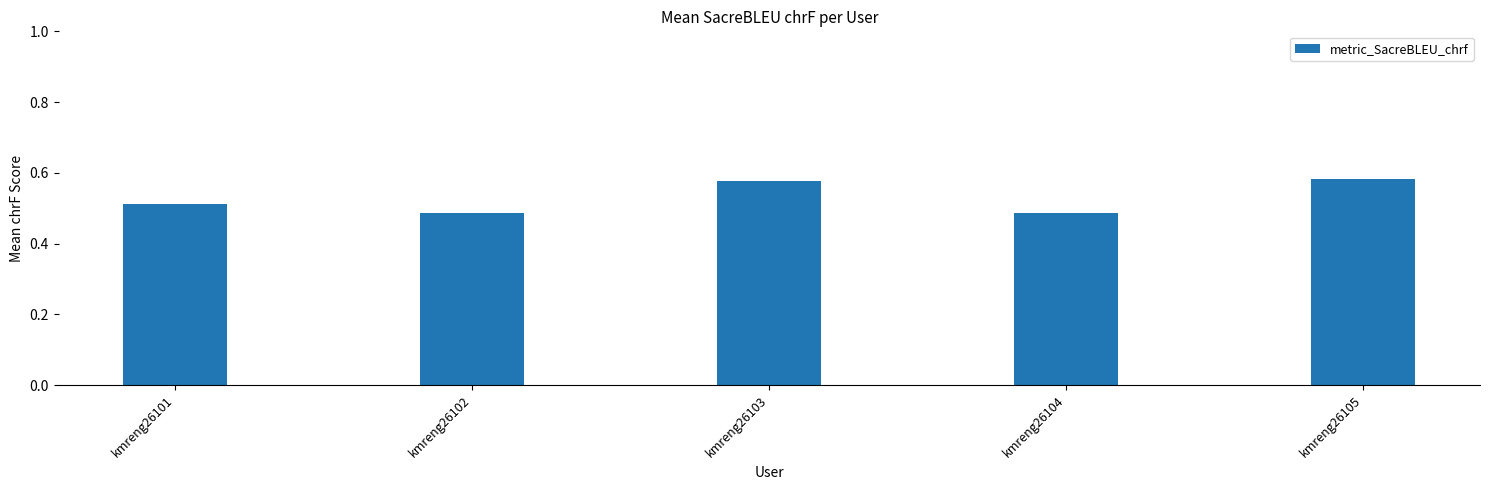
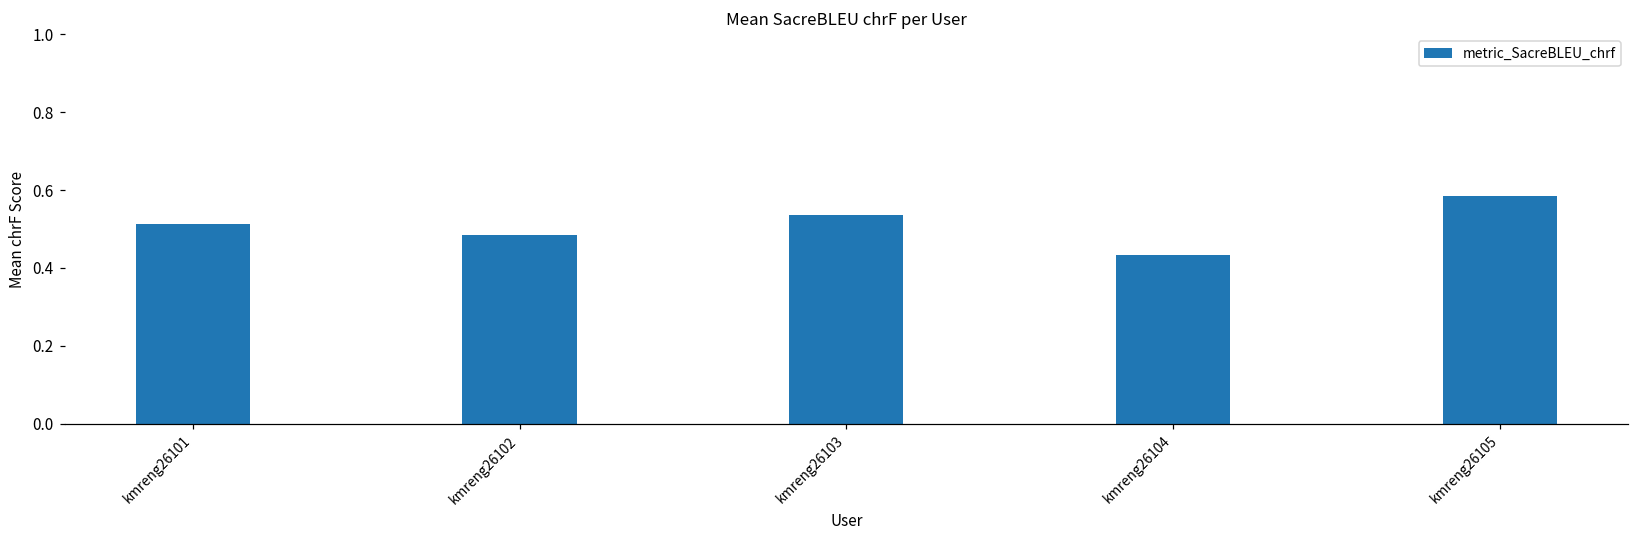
kmreng26103: 0.58 -> 0.54
kmreng26104: 0.49 -> 0.43
